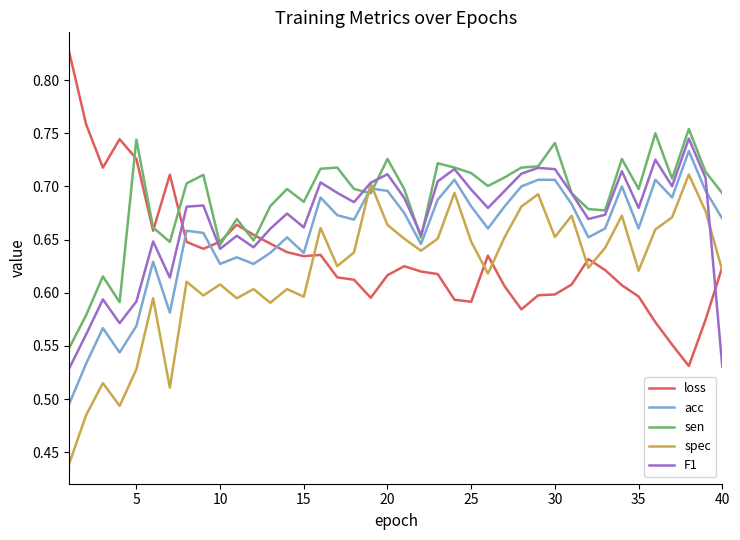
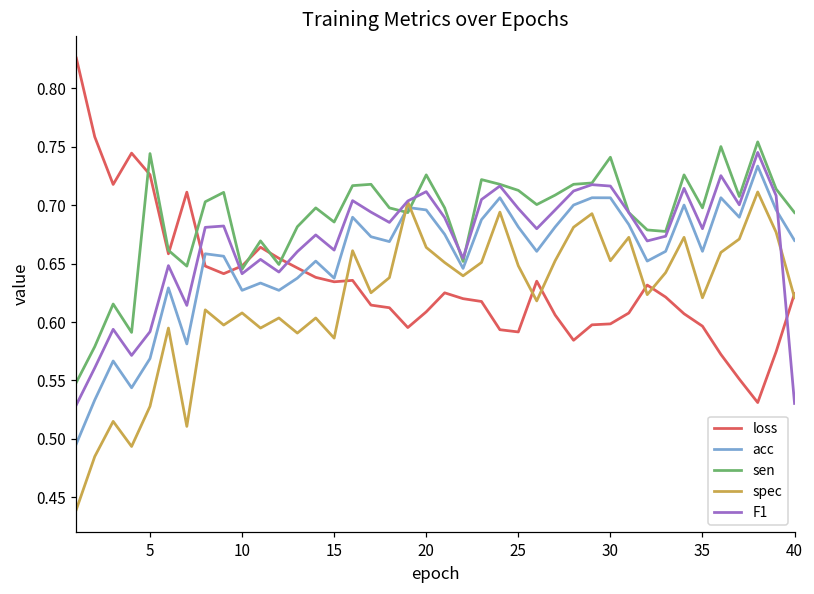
spec, 15: 0.596 -> 0.586
loss, 20: 0.616 -> 0.609
